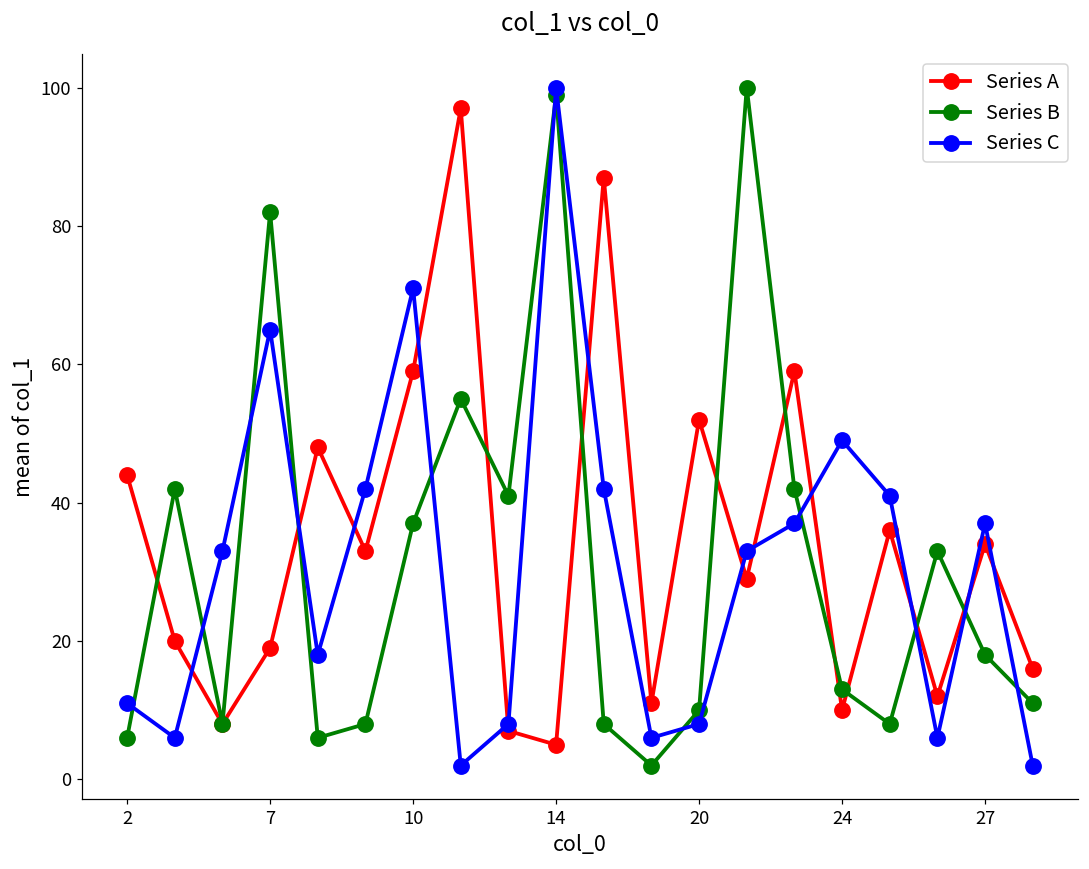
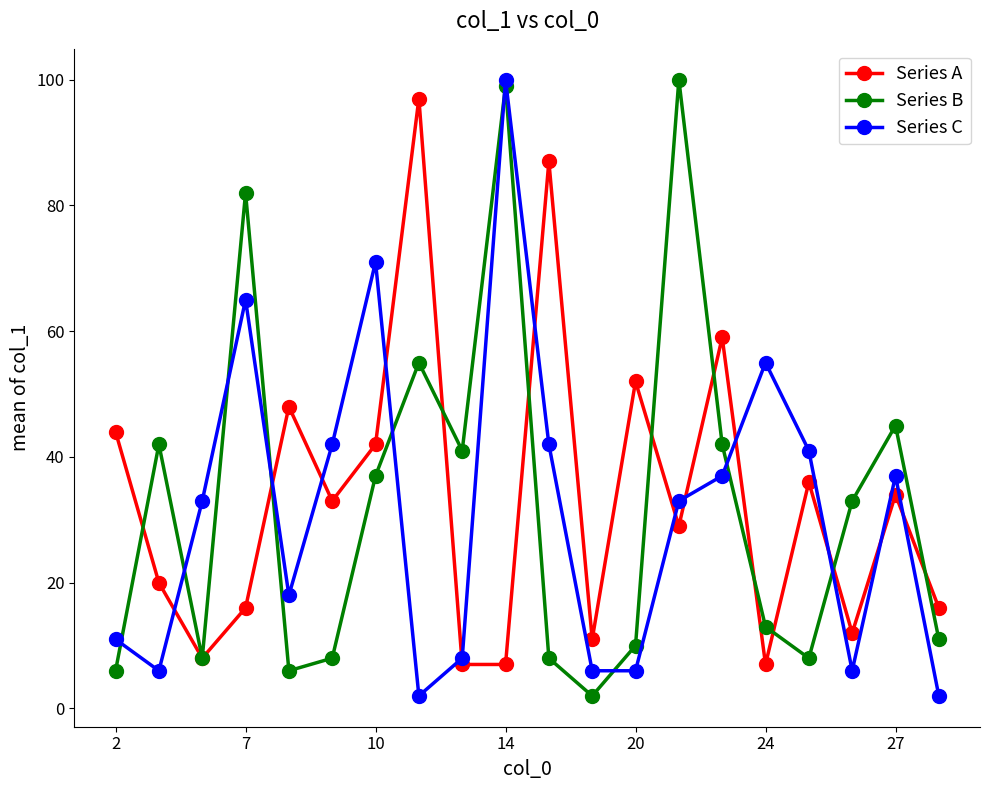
Series A, 7: 19 -> 16
Series A, 10: 59 -> 42
Series A, 14: 5 -> 7
Series C, 20: 8 -> 6
Series A, 24: 10 -> 7
Series C, 24: 49 -> 55
Series B, 27: 18 -> 45
